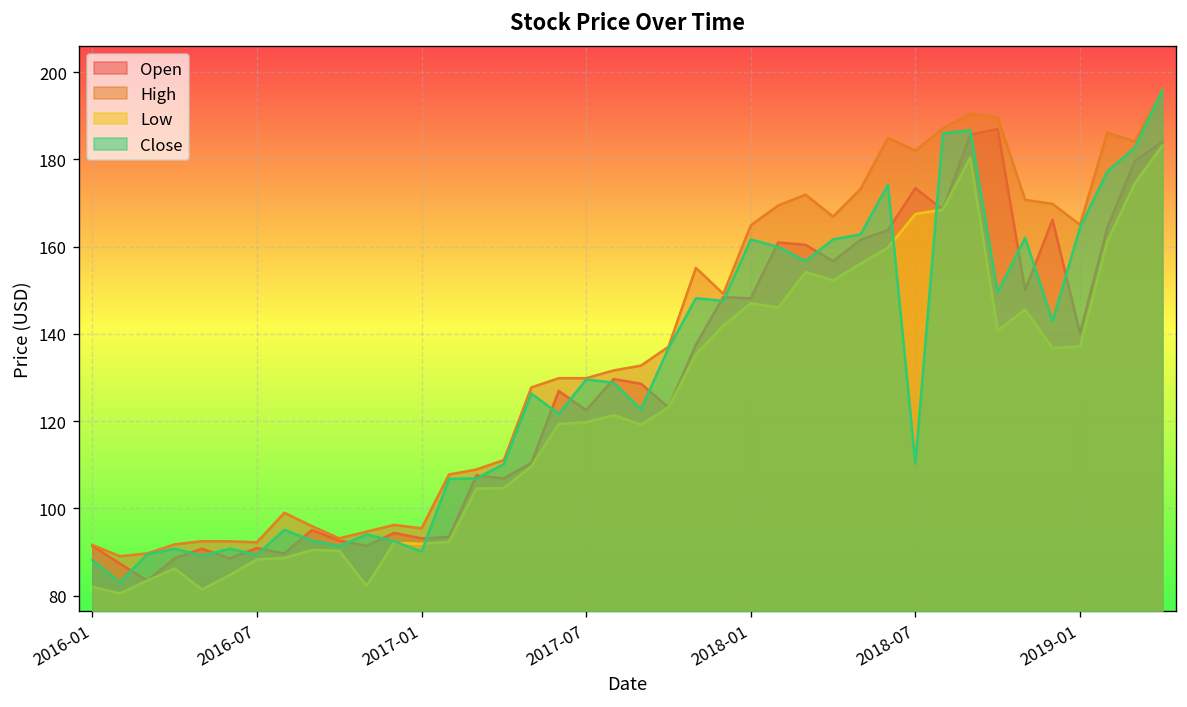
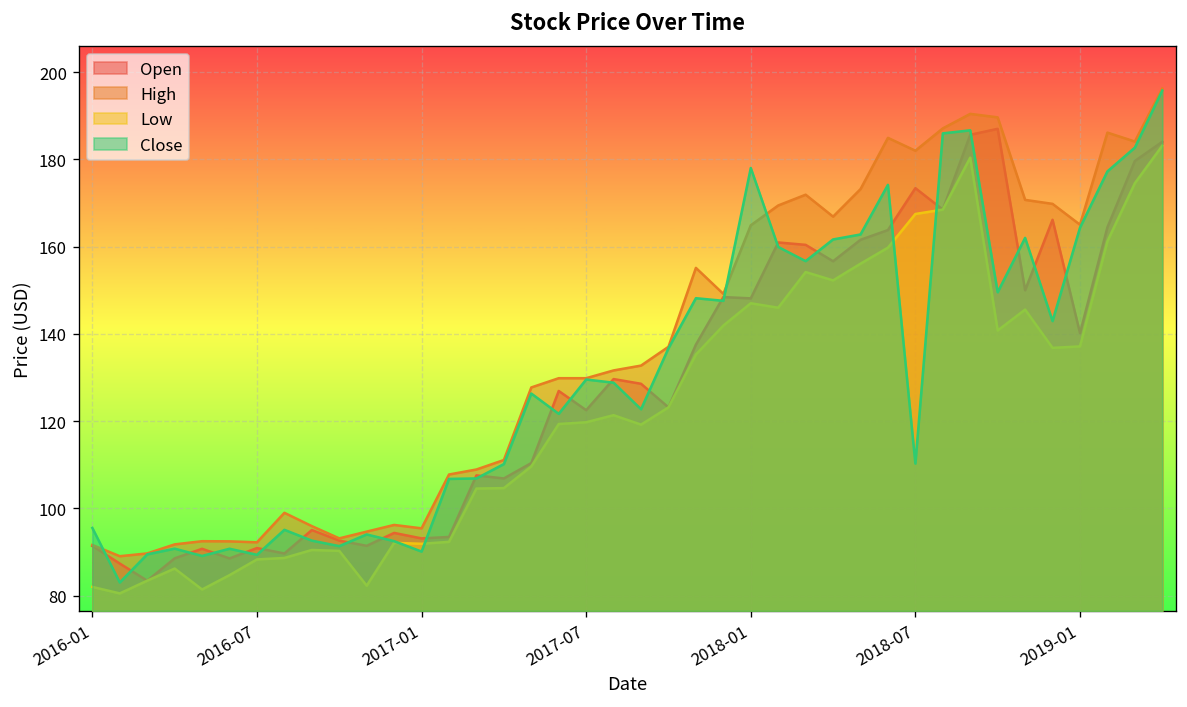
Close, 2016-01: 88 -> 96
Close, 2018-01: 162 -> 178
